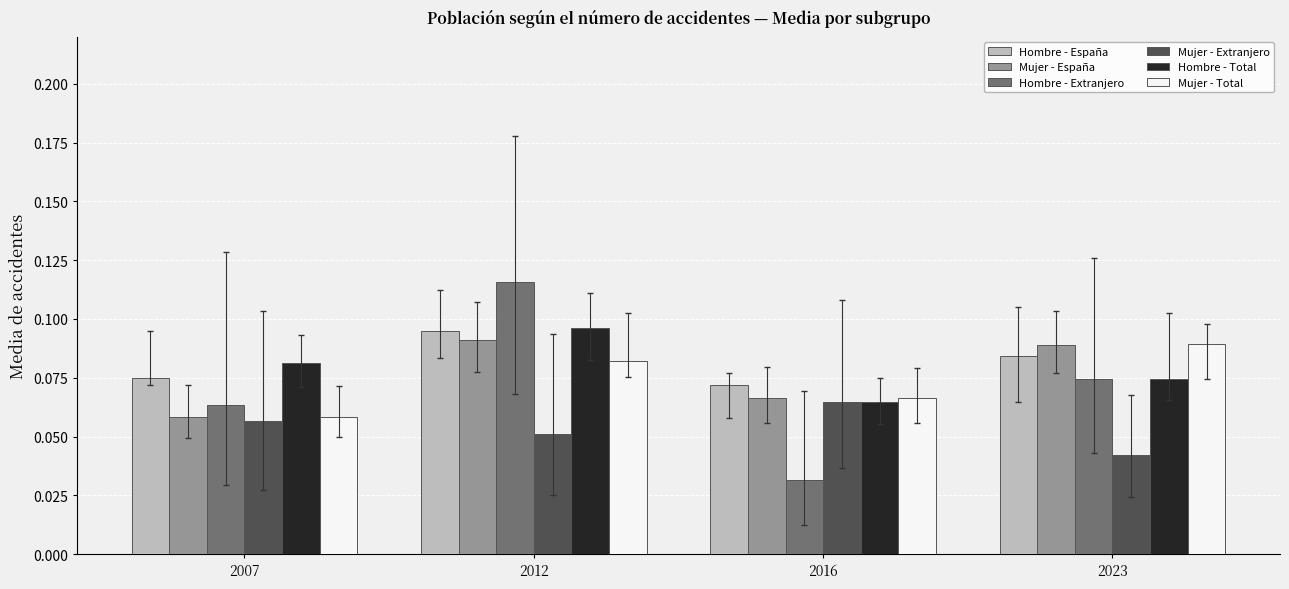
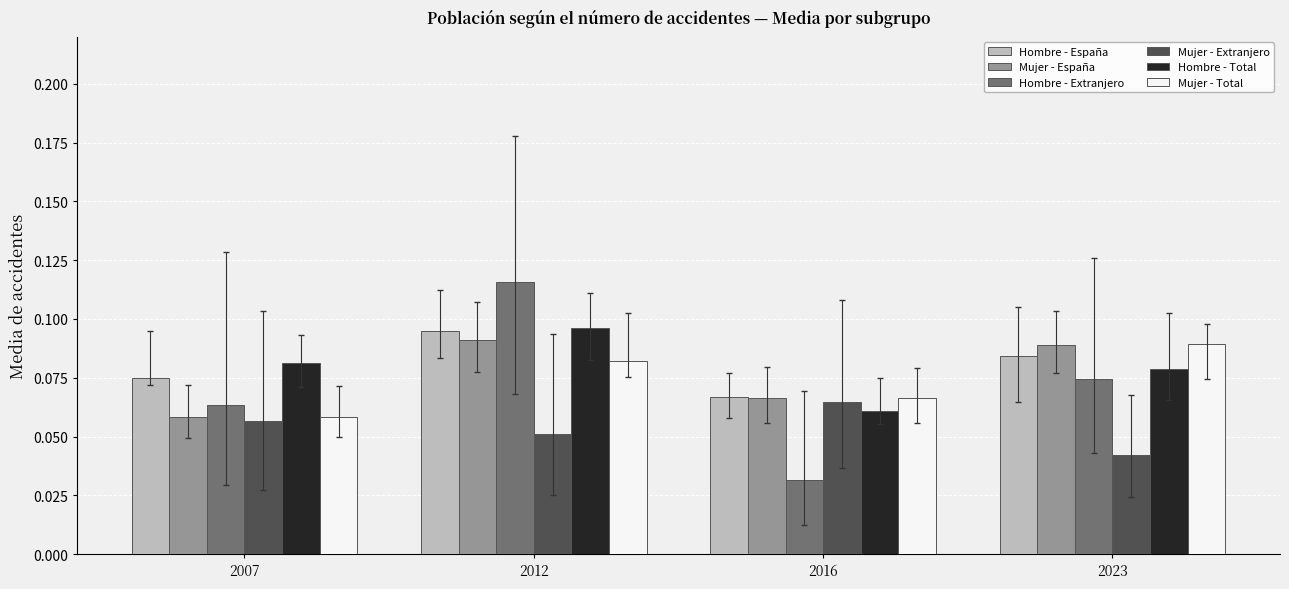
Hombre - España, 2016: 0.072 -> 0.067
Hombre - Total, 2016: 0.065 -> 0.061
Hombre - Total, 2023: 0.074 -> 0.079
